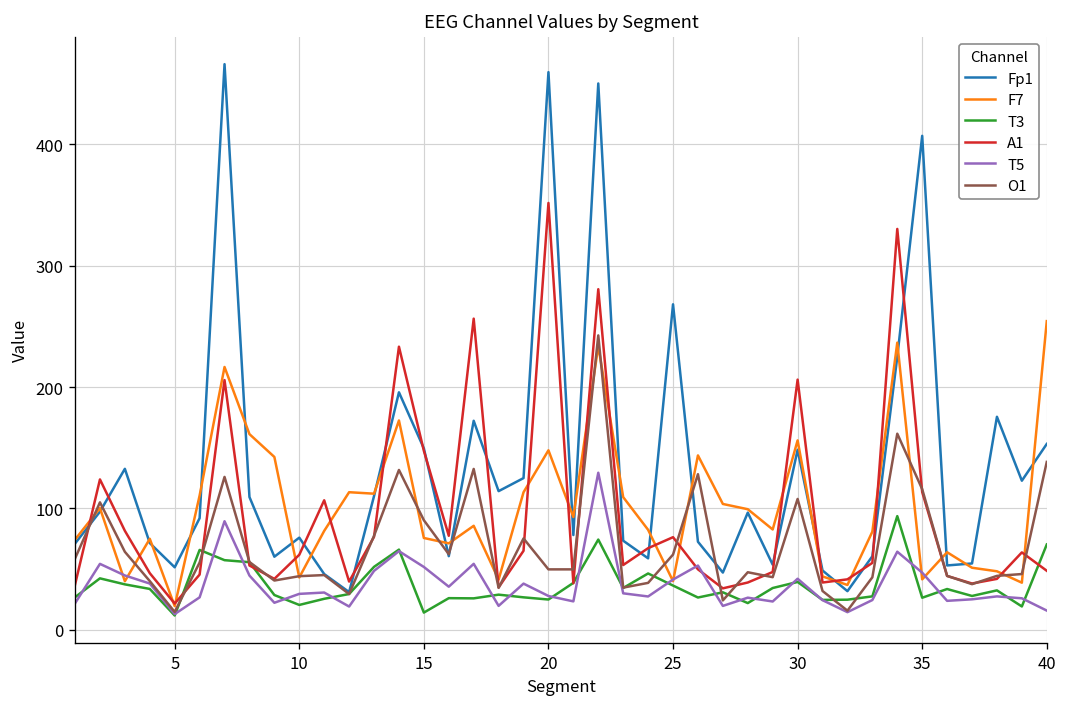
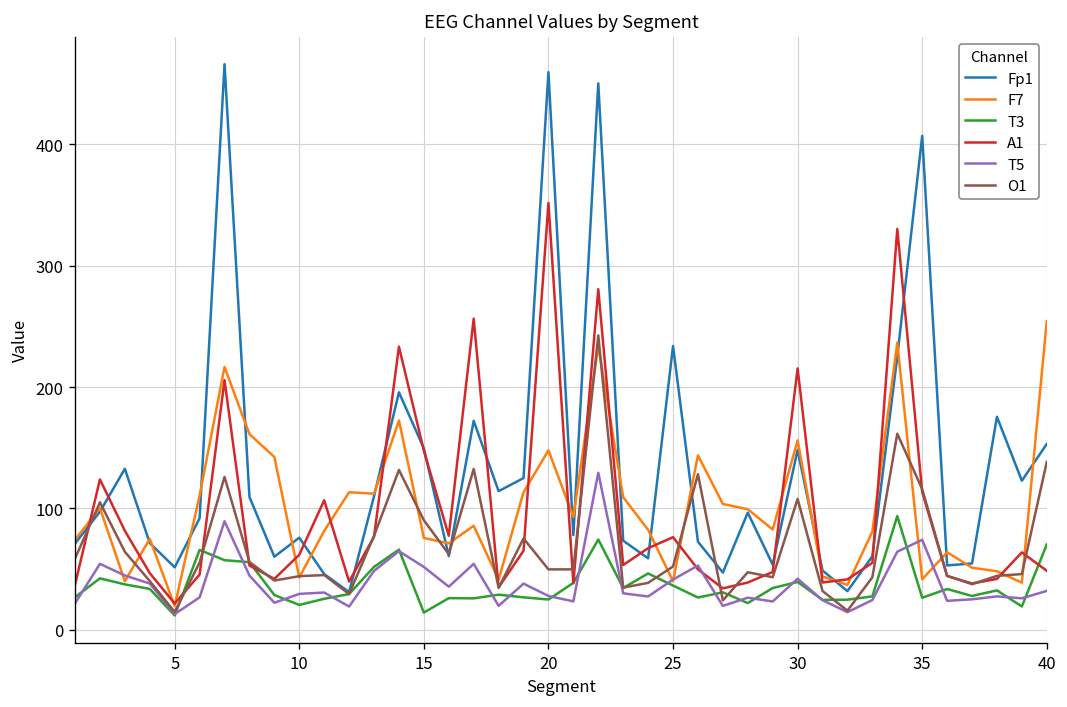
Fp1, 25: 268 -> 234
O1, 25: 62 -> 52
A1, 30: 206 -> 215
T5, 35: 47 -> 74
T5, 40: 16 -> 32
